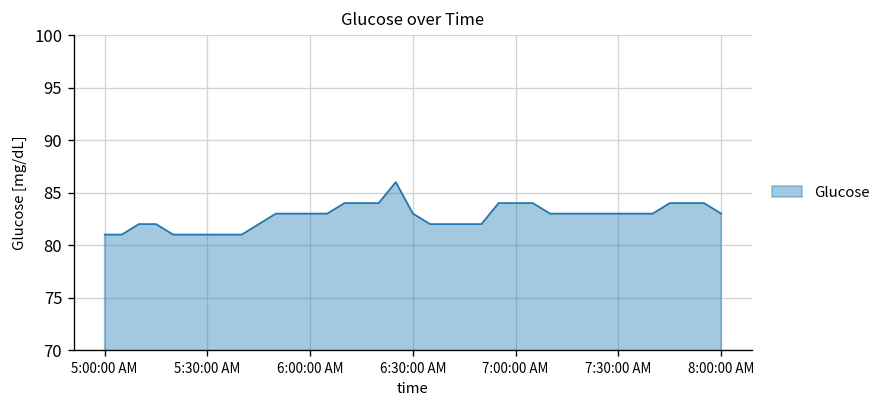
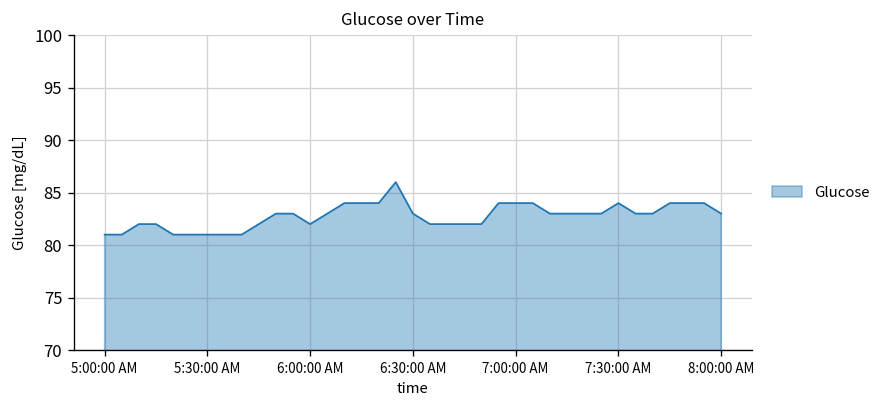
6:00:00 AM: 83 -> 82
7:30:00 AM: 83 -> 84
